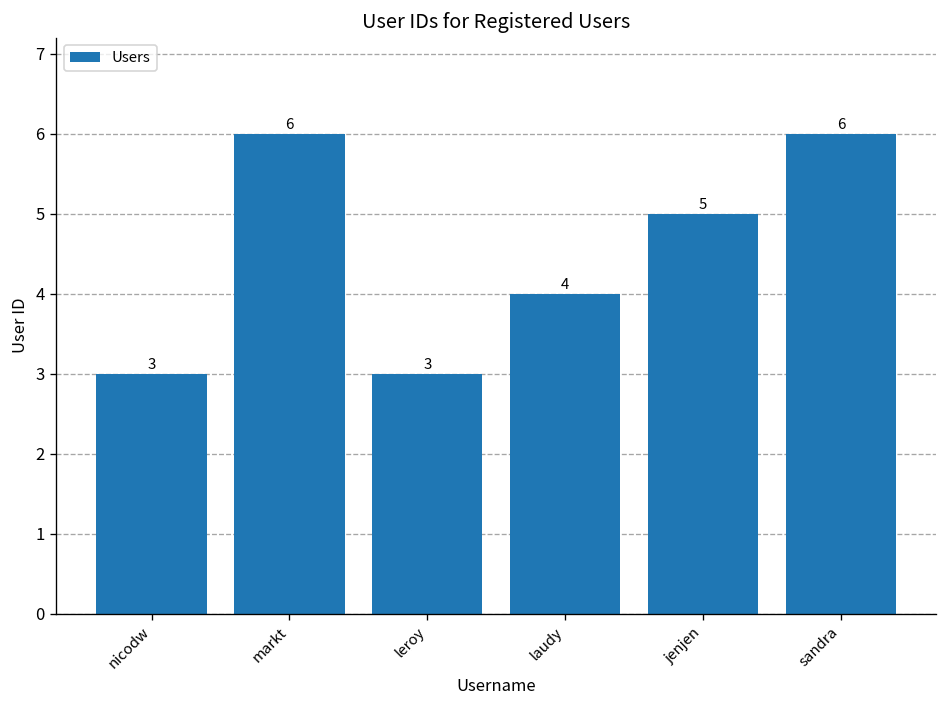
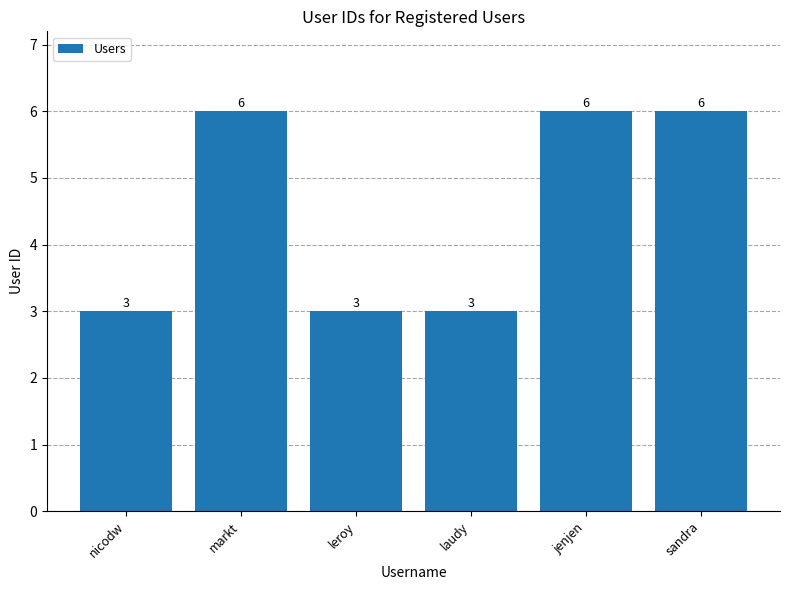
laudy: 4 -> 3
jenjen: 5 -> 6
